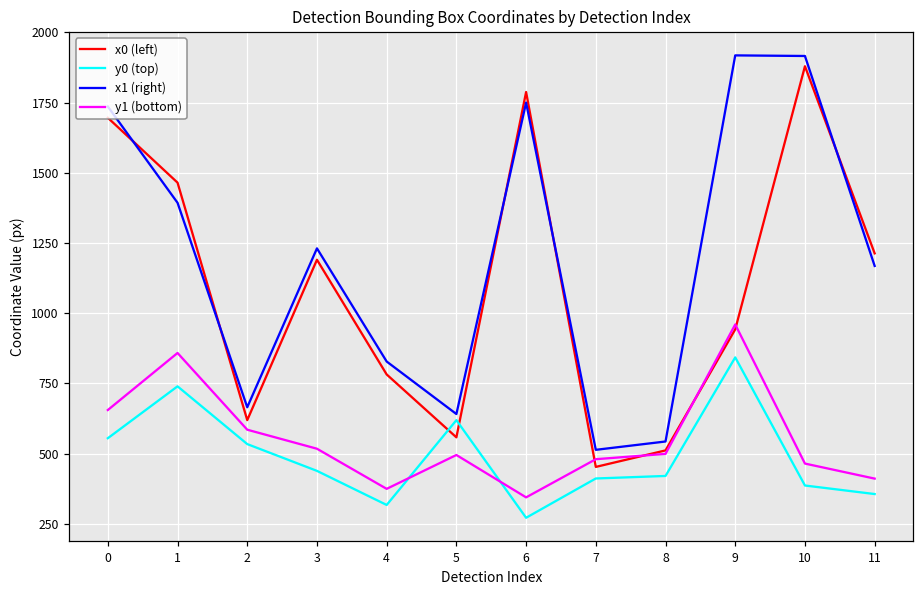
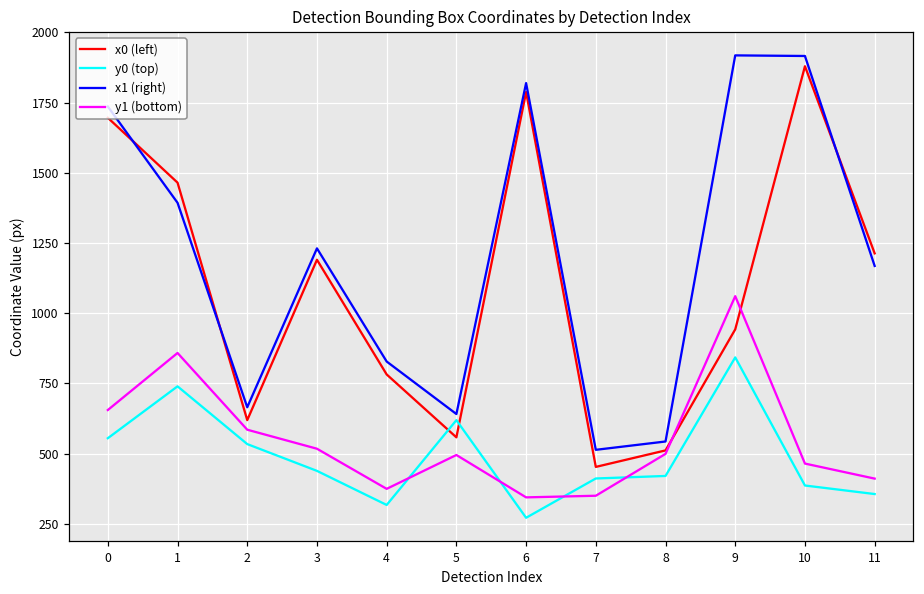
x1 (right), 6: 1750 -> 1820
y1 (bottom), 7: 480 -> 350
y1 (bottom), 9: 960 -> 1060
